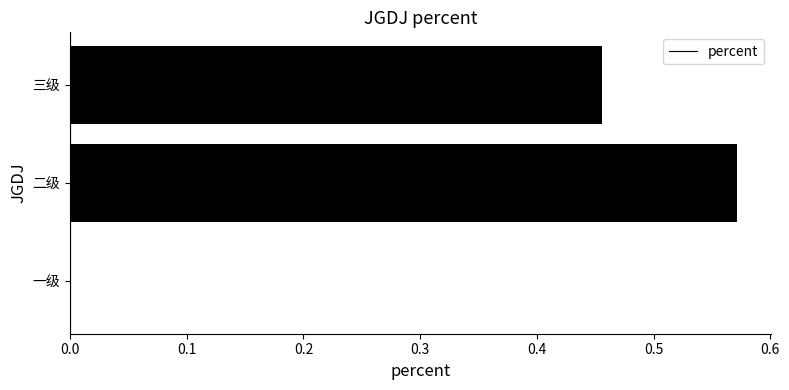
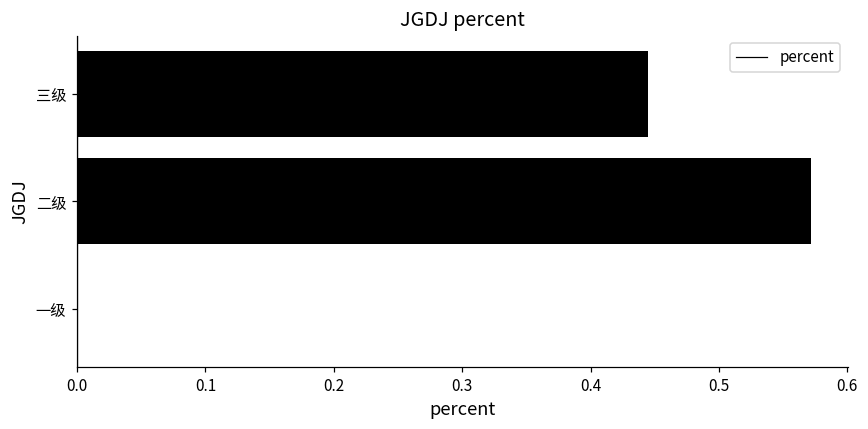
三级: 0.456 -> 0.445
